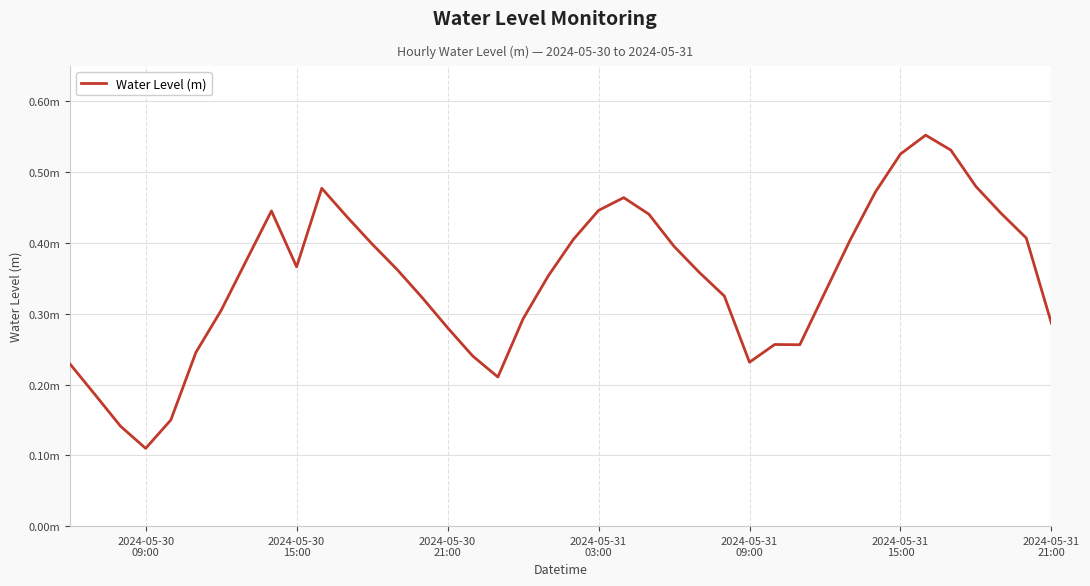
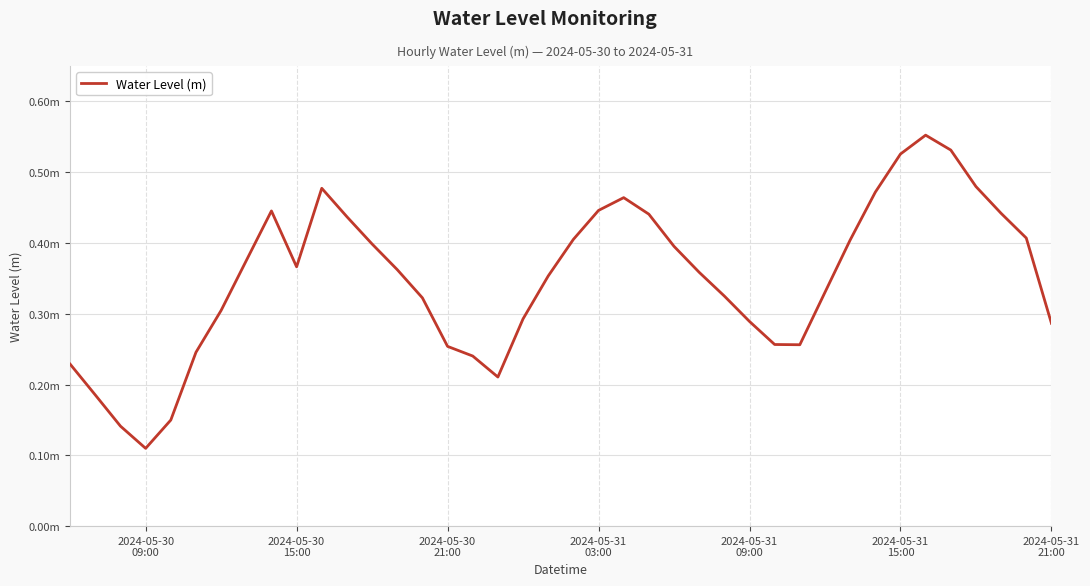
2024-05-30 21:00: 0.28m -> 0.25m
2024-05-31 09:00: 0.23m -> 0.29m
